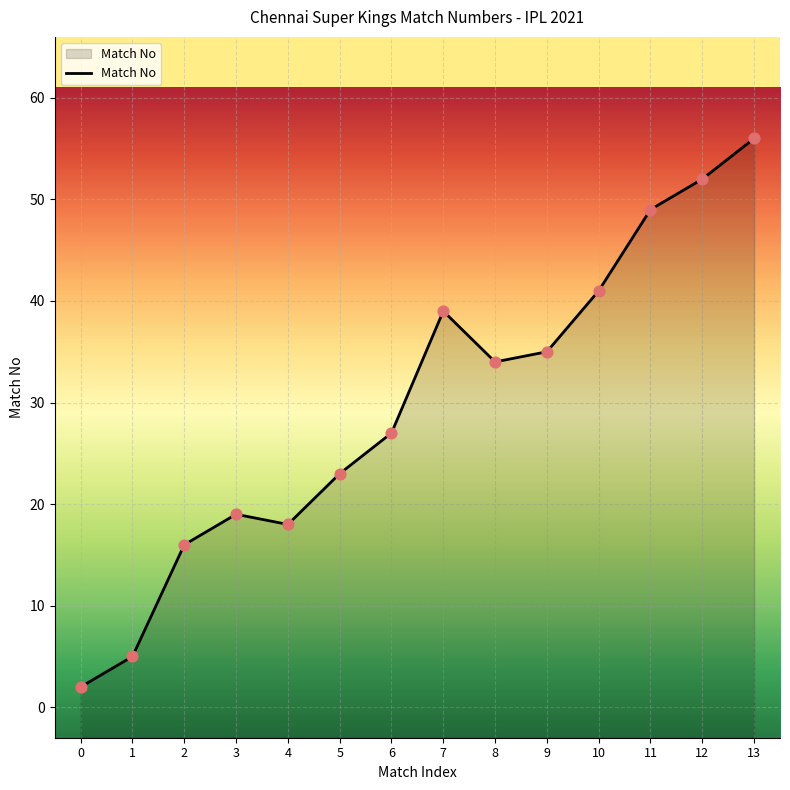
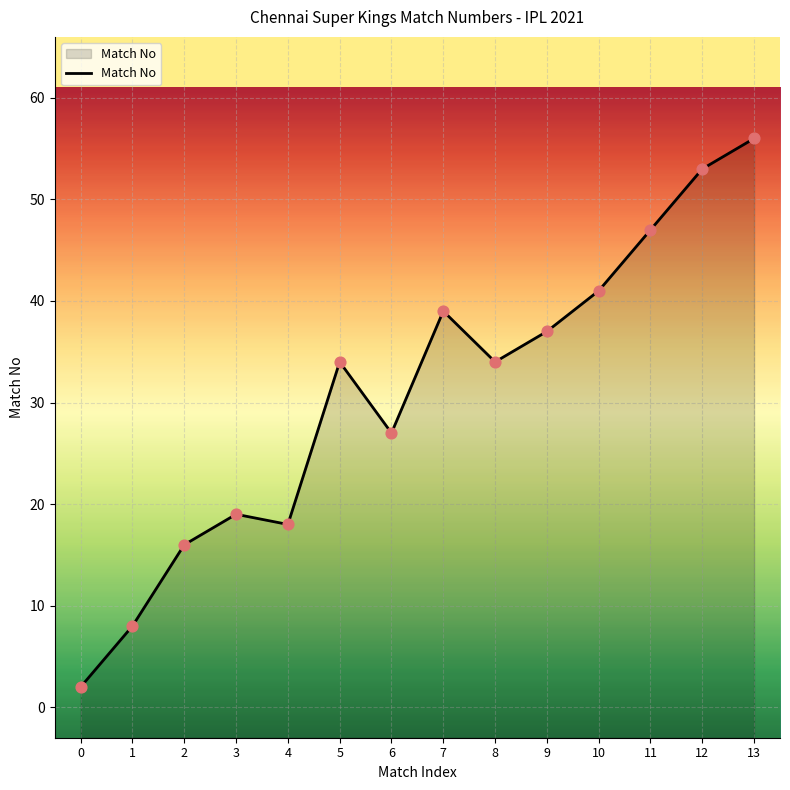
1: 5 -> 8
5: 23 -> 34
9: 35 -> 37
11: 49 -> 47
12: 52 -> 53
